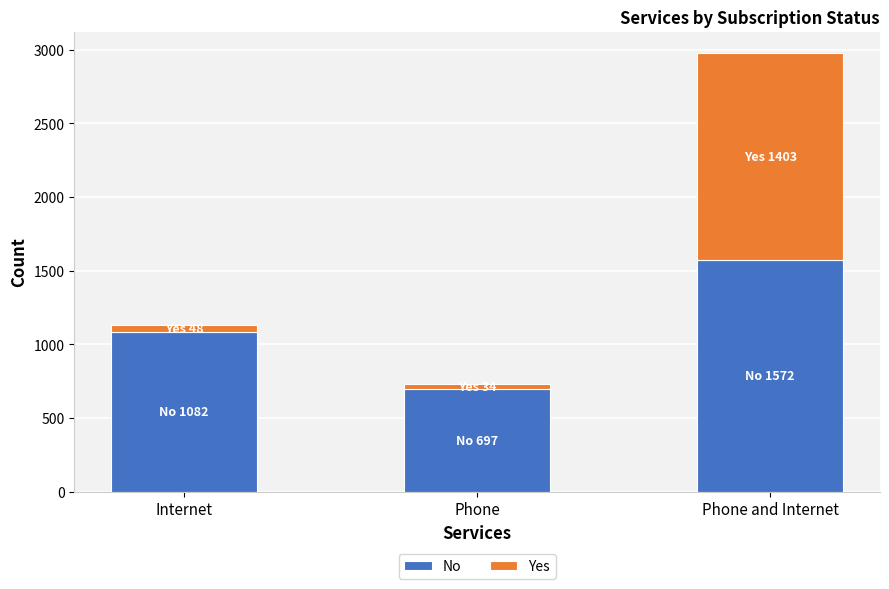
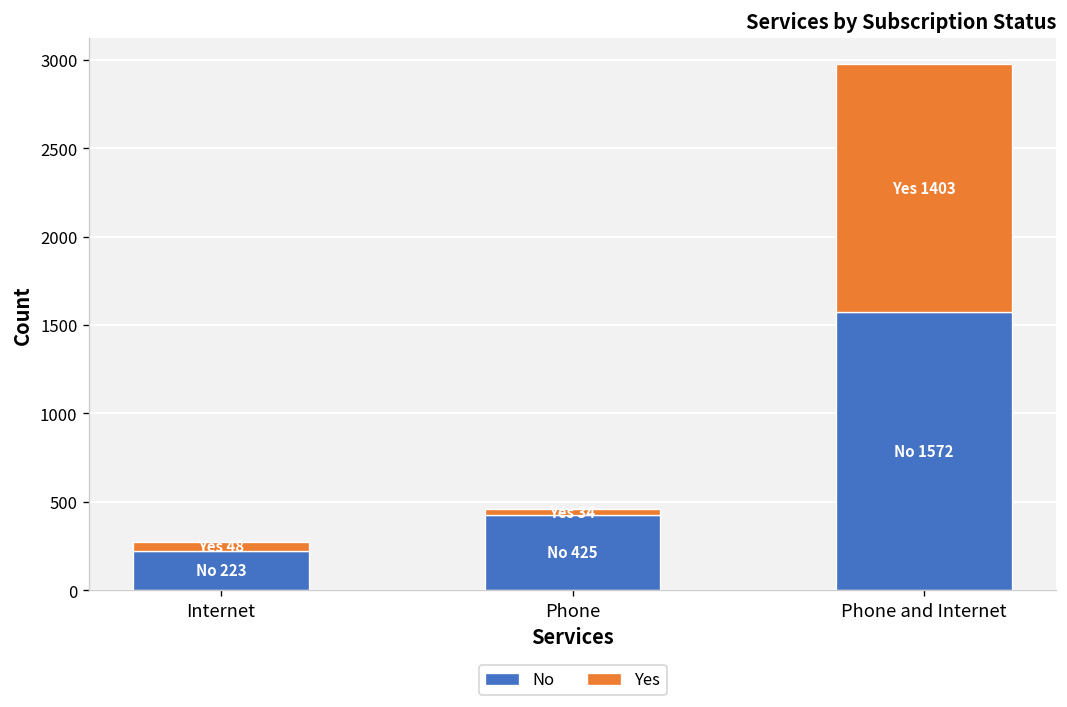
No, Internet: 1082 -> 223
No, Phone: 697 -> 425
